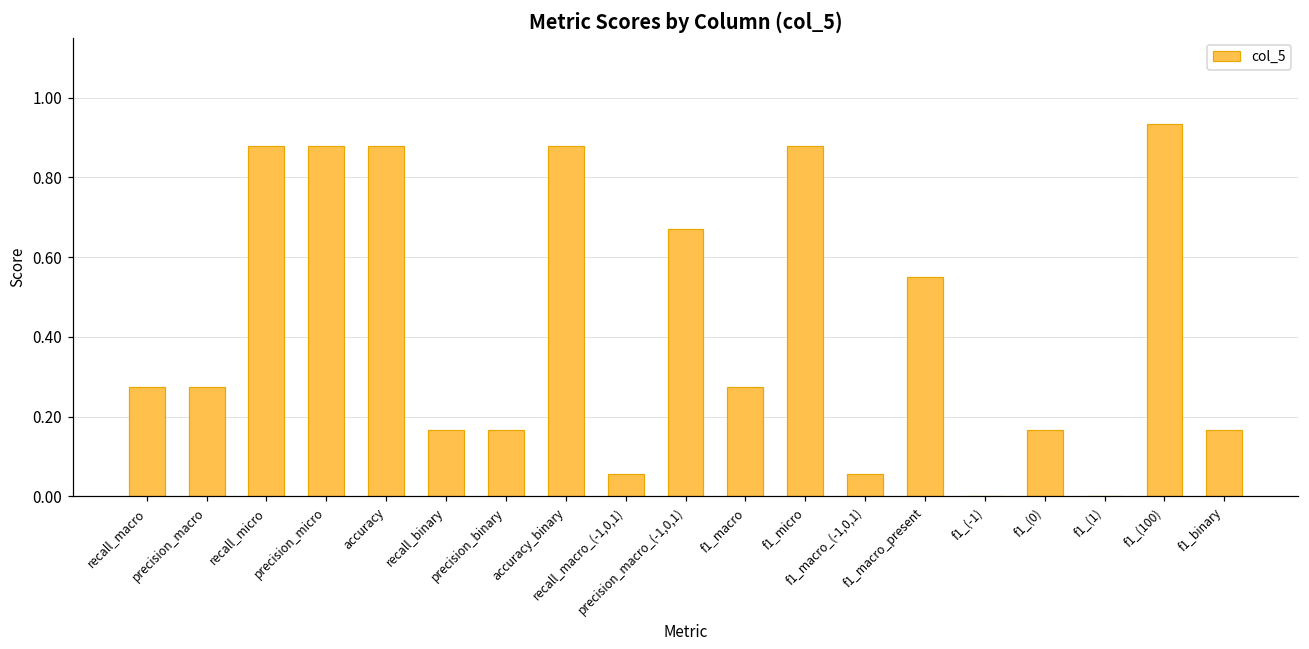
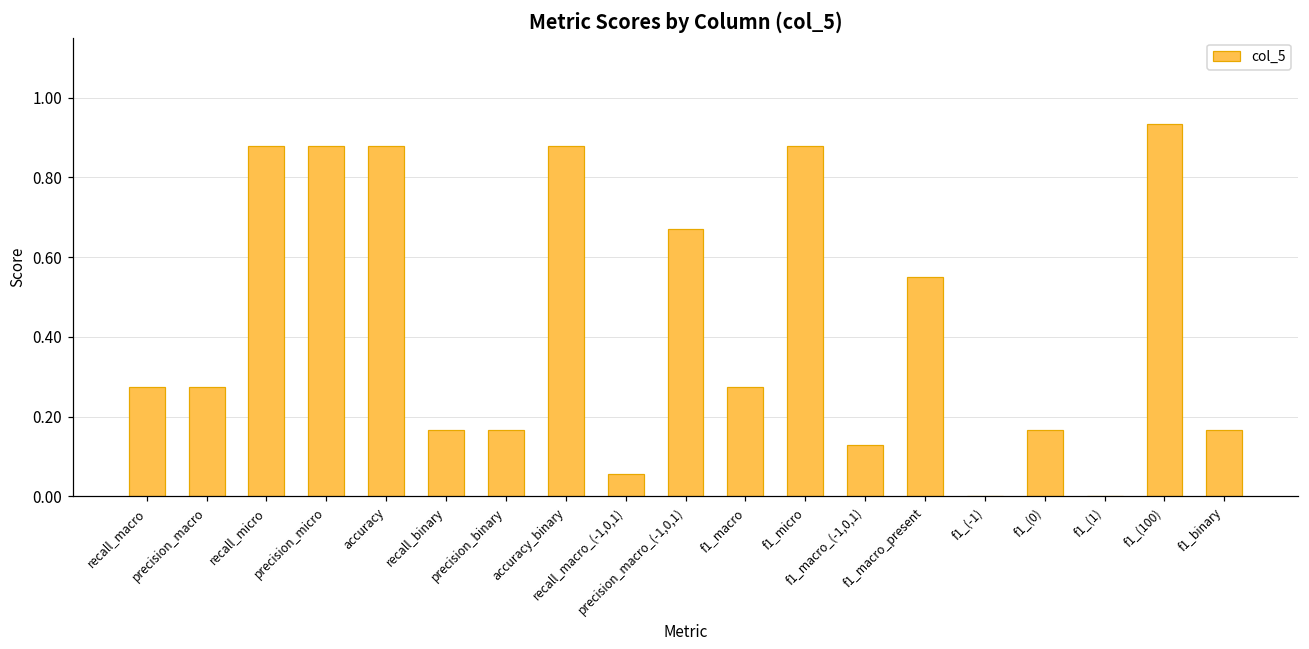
f1_macro_(-1,0,1): 0.06 -> 0.13
